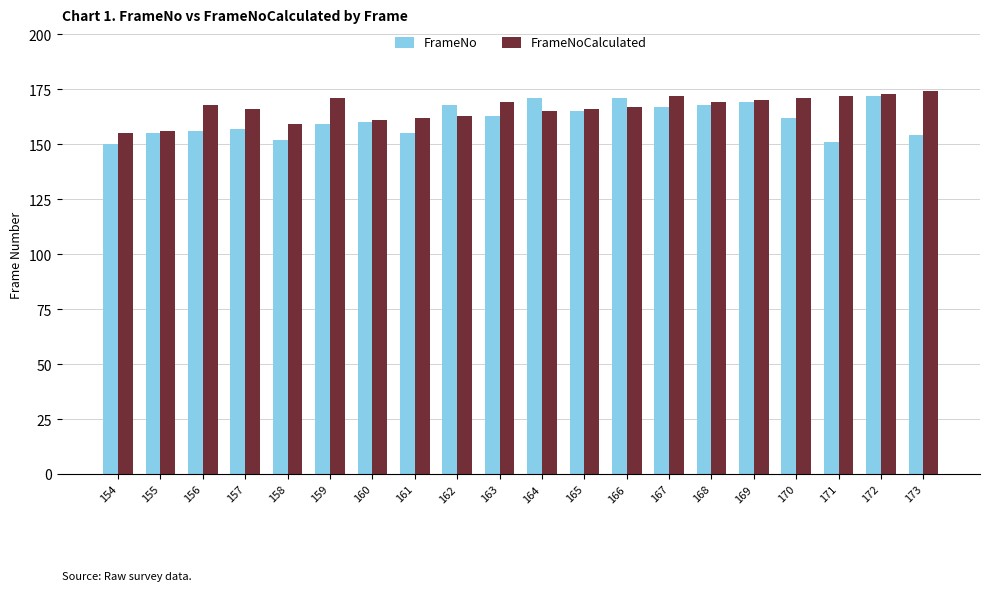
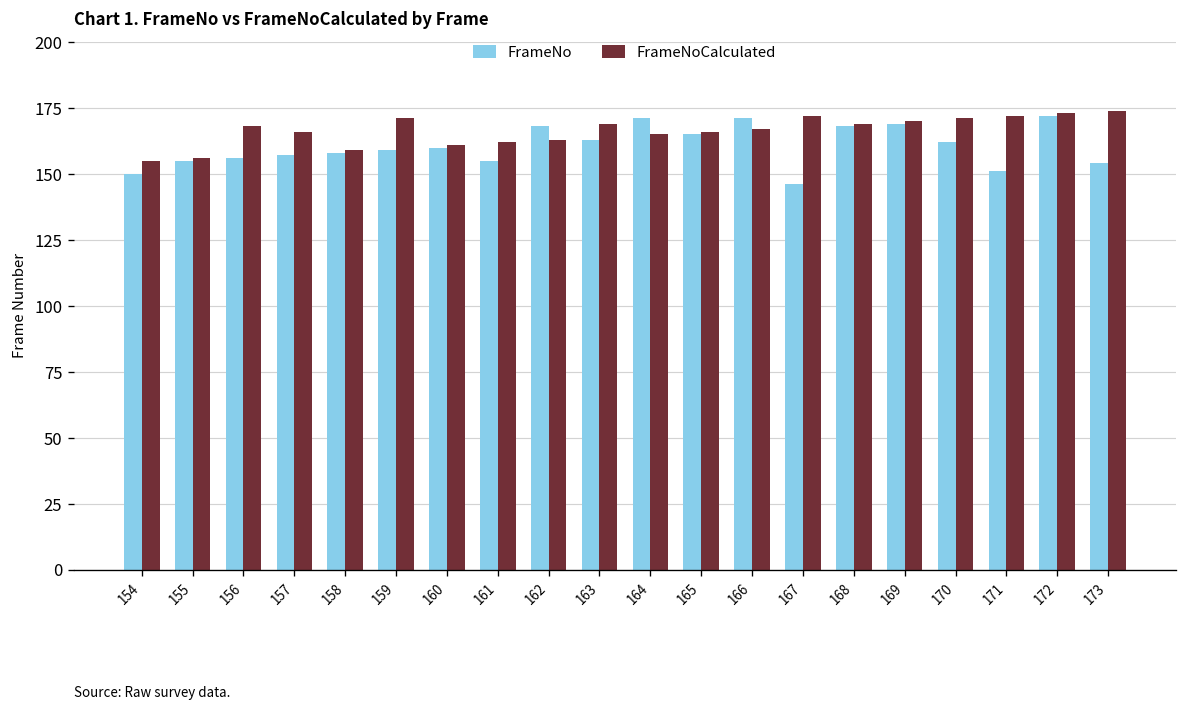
FrameNo, 158: 152 -> 158
FrameNo, 167: 167 -> 146
